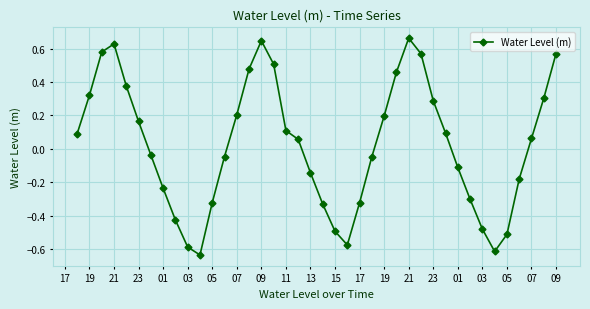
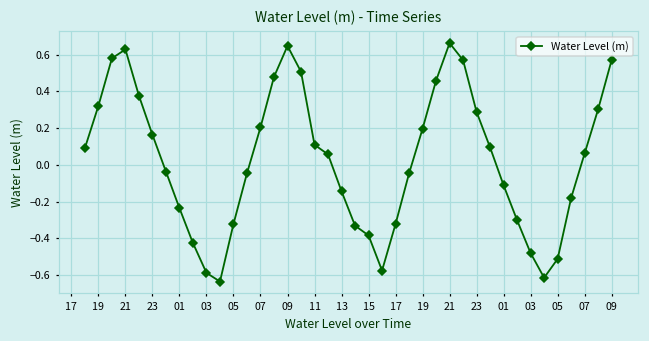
15: -0.49 -> -0.38
